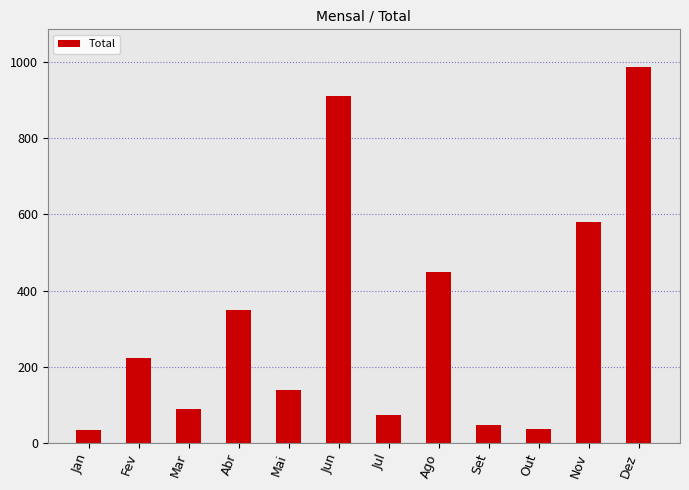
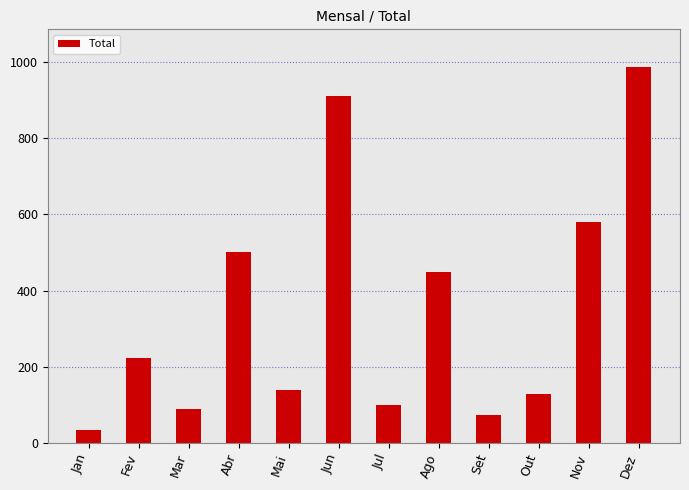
Abr: 350 -> 500
Jul: 70 -> 100
Set: 50 -> 70
Out: 40 -> 130
